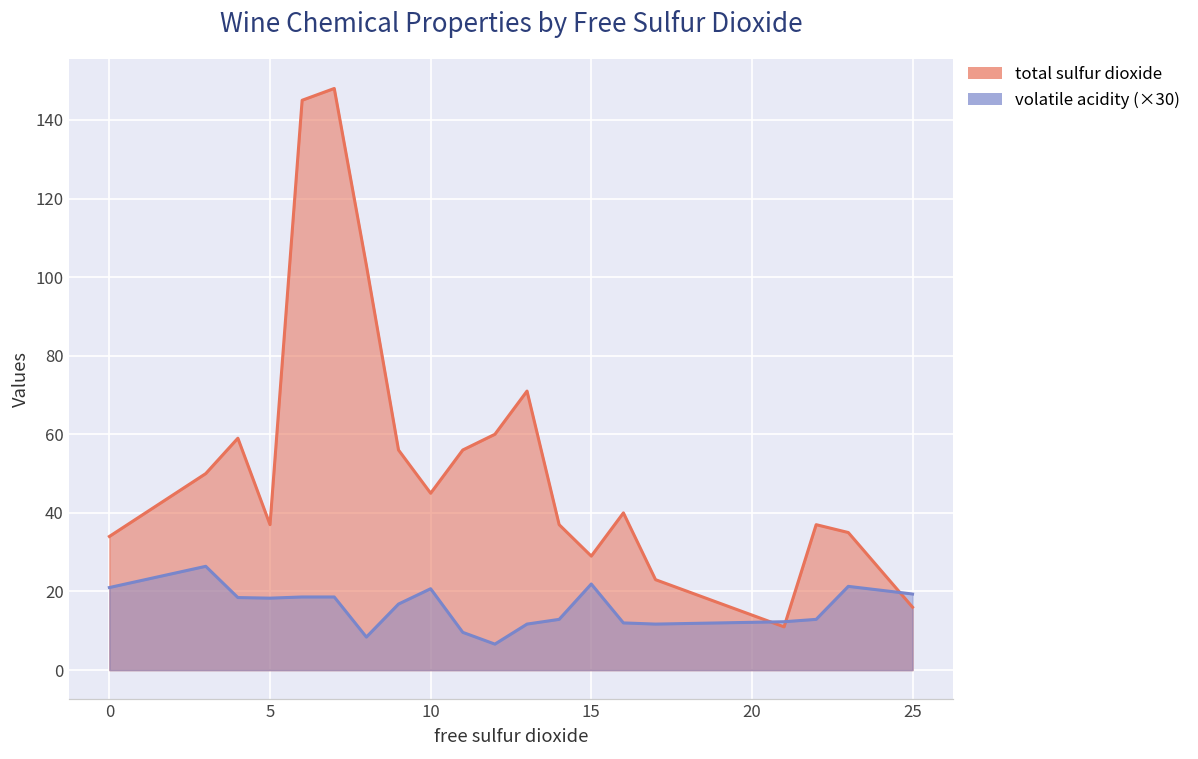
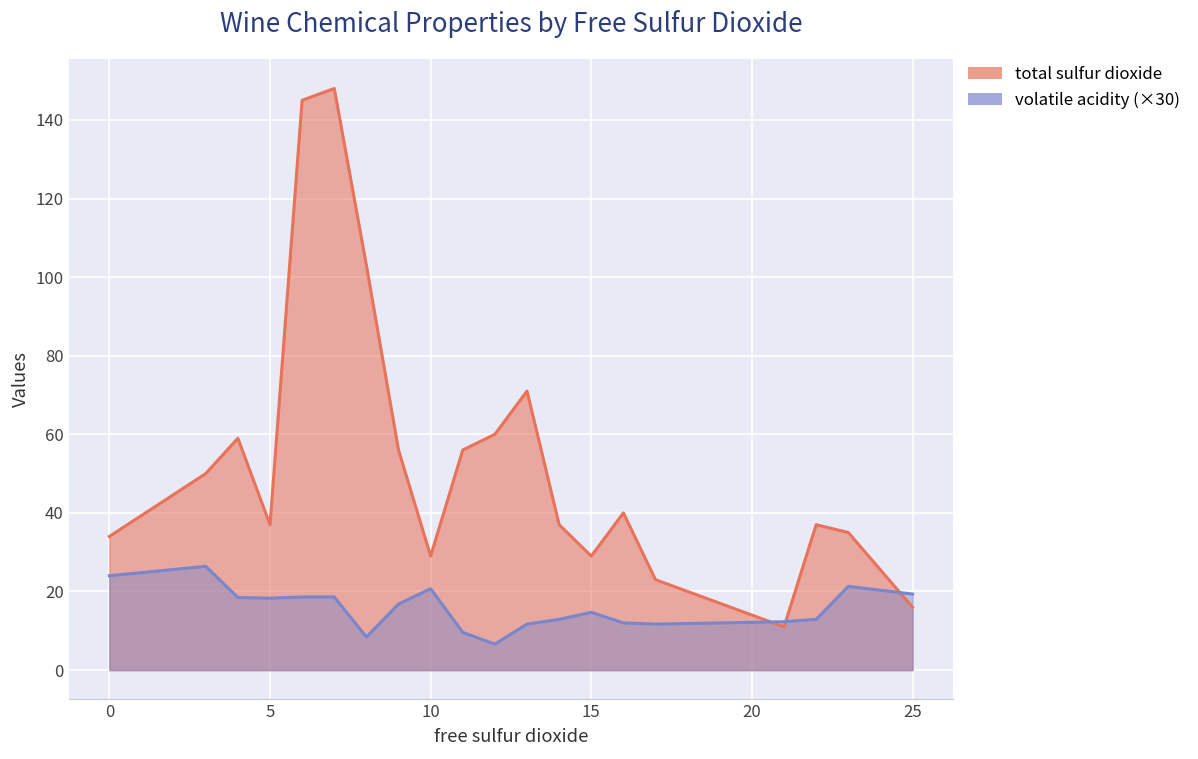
volatile acidity (×30), 0: 21 -> 24
total sulfur dioxide, 10: 45 -> 29
volatile acidity (×30), 15: 22 -> 15
